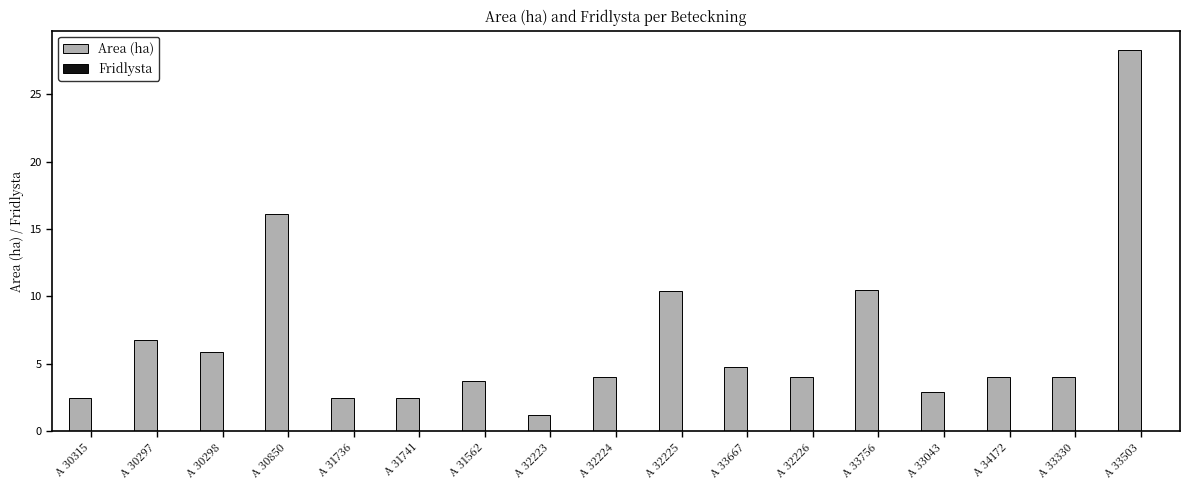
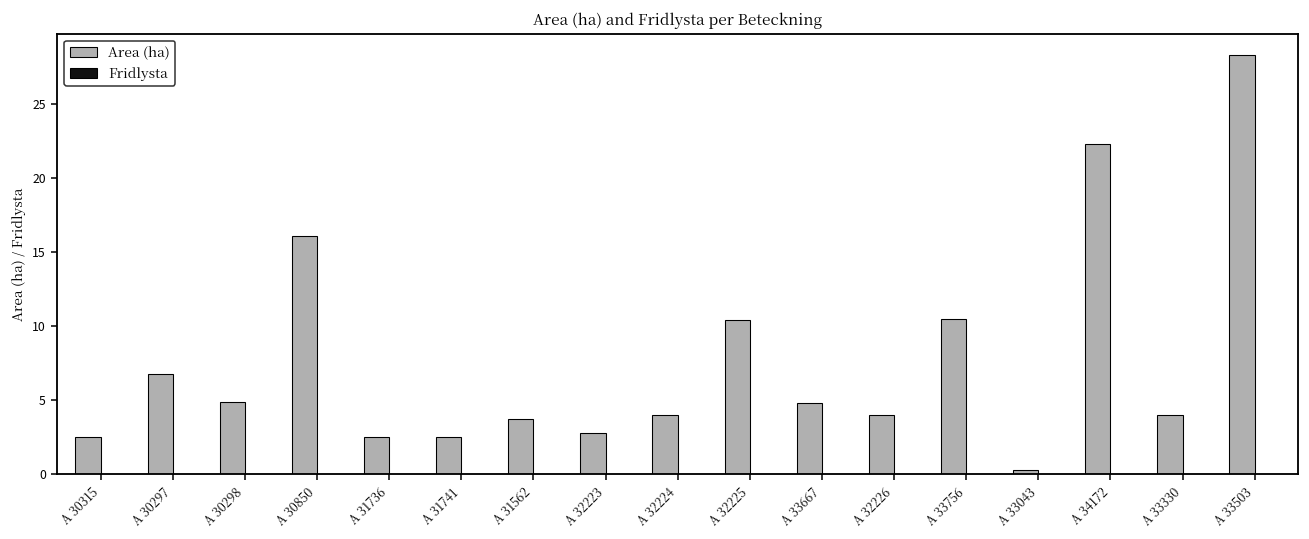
Area (ha), A 30298: 5.9 -> 4.9
Area (ha), A 32223: 1.2 -> 2.8
Area (ha), A 33043: 2.9 -> 0.3
Area (ha), A 34172: 4.0 -> 22.3
